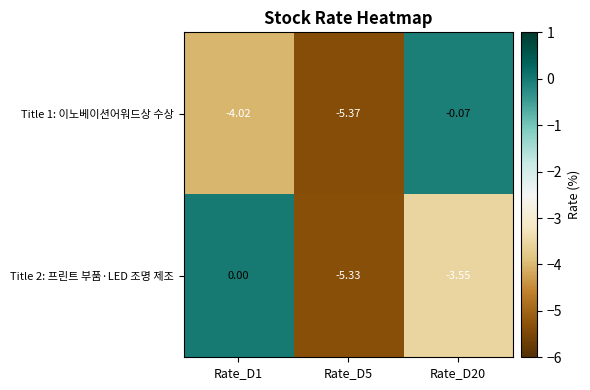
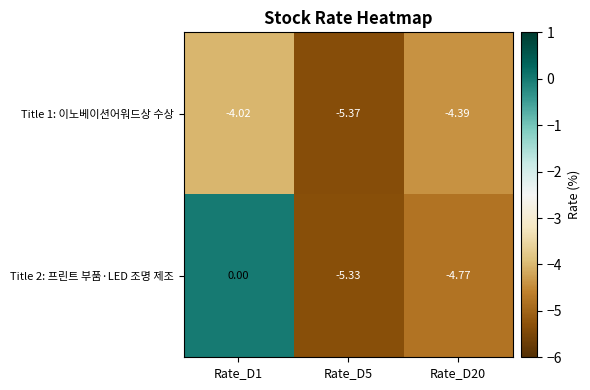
Title 1: 이노베이션어워드상 수상, Rate_D20: -0.07 -> -4.39
Title 2: 프린트 부품·LED 조명 제조, Rate_D20: -3.55 -> -4.77
